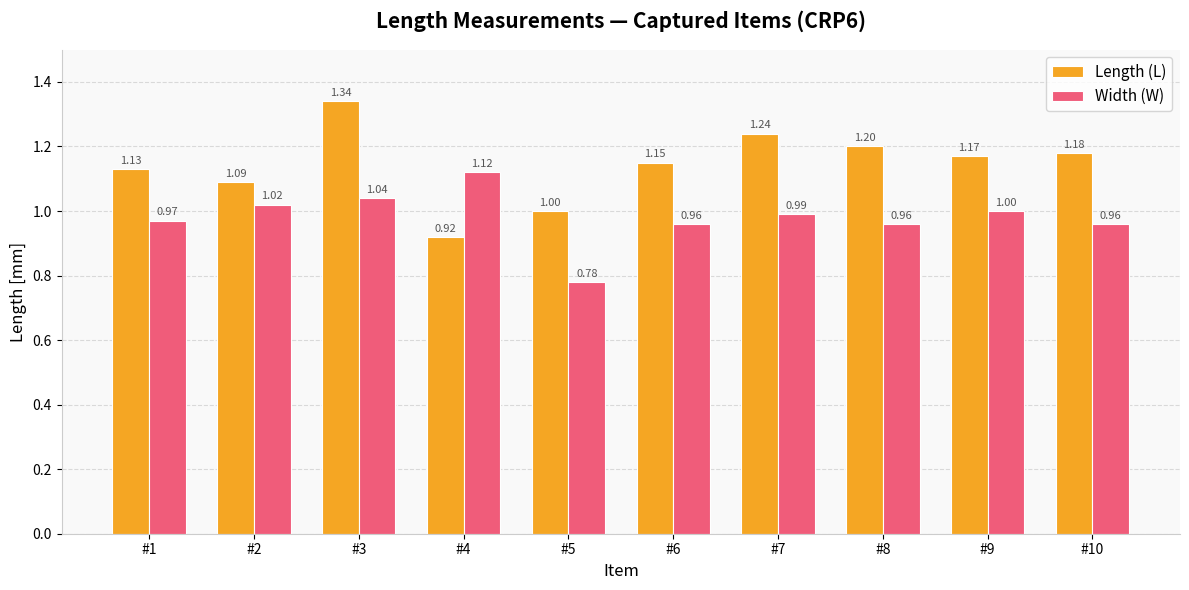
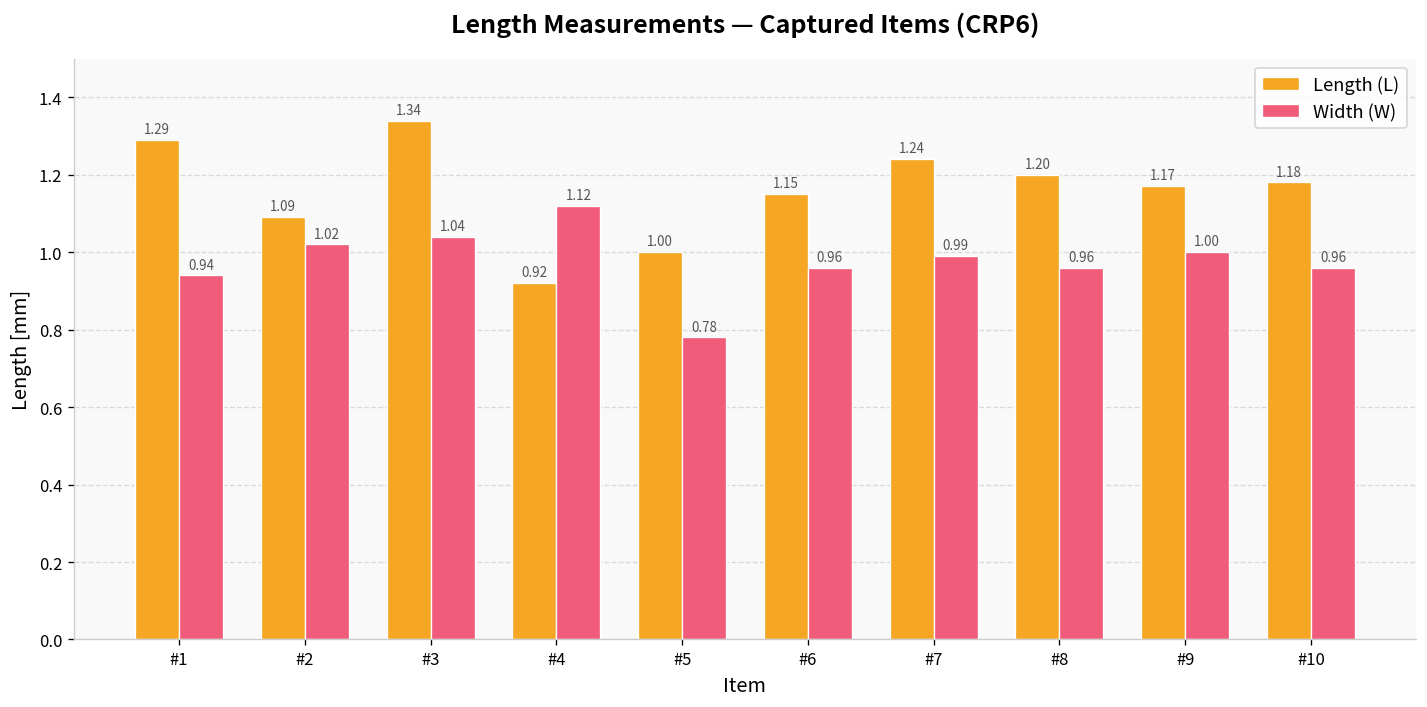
Length (L), #1: 1.13 -> 1.29
Width (W), #1: 0.97 -> 0.94
